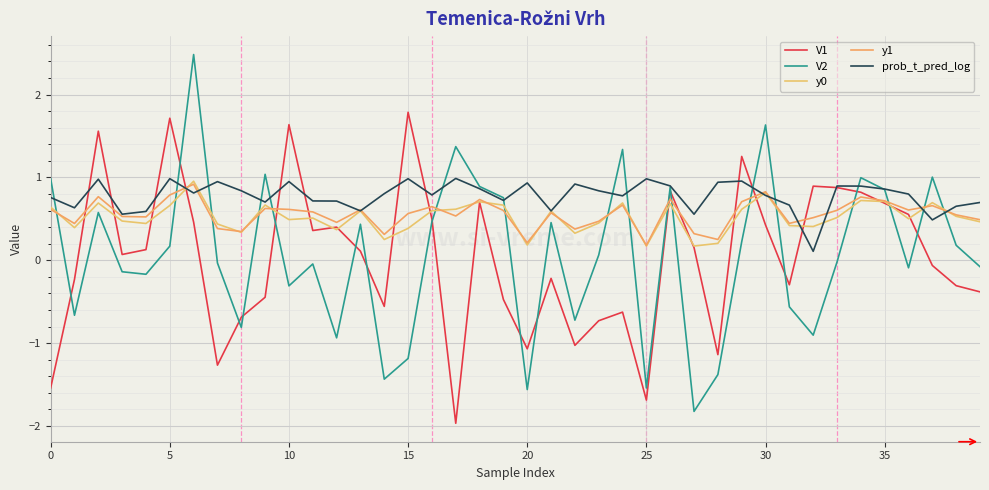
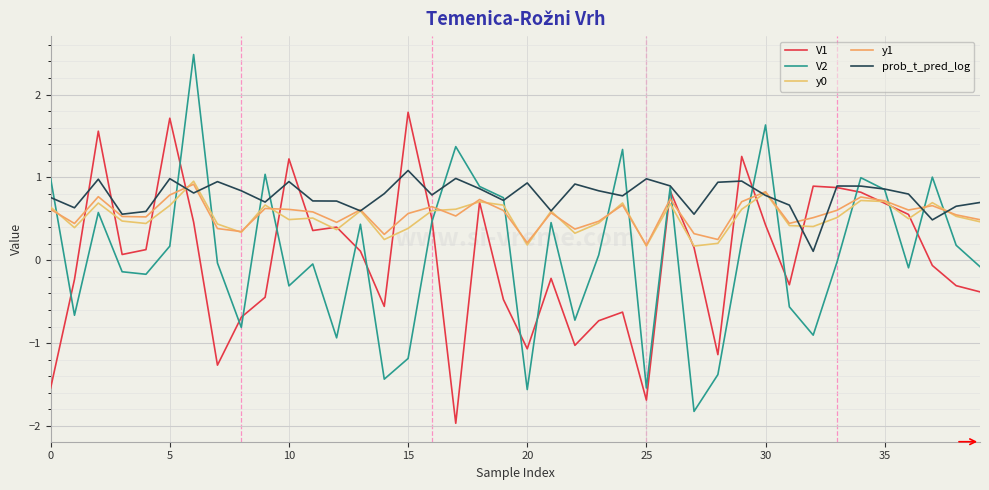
V1, 10: 1.6 -> 1.2
prob_t_pred_log, 15: 1.0 -> 1.1
